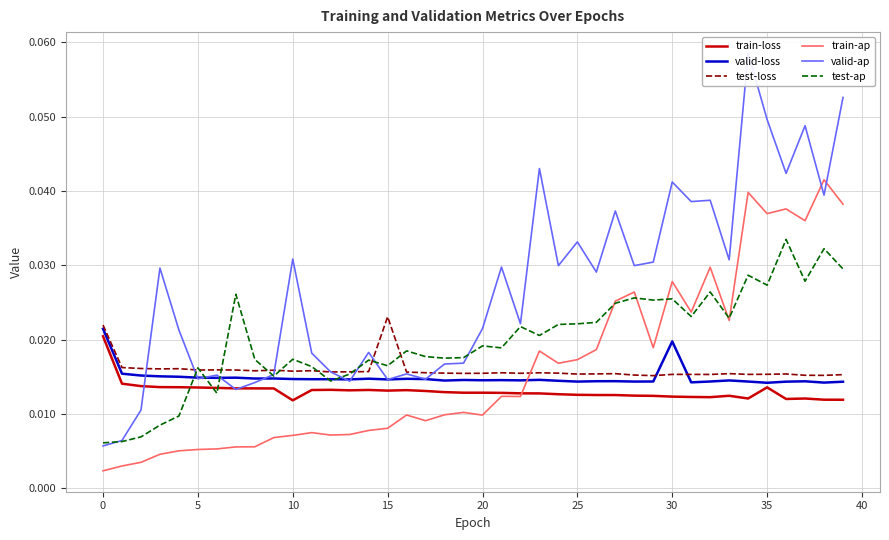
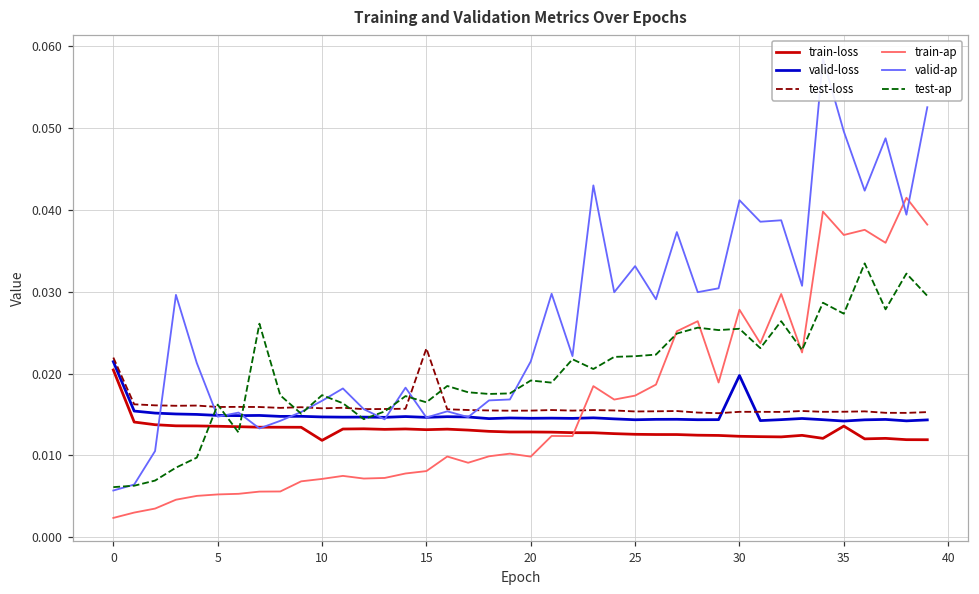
valid-ap, 10: 0.031 -> 0.017
